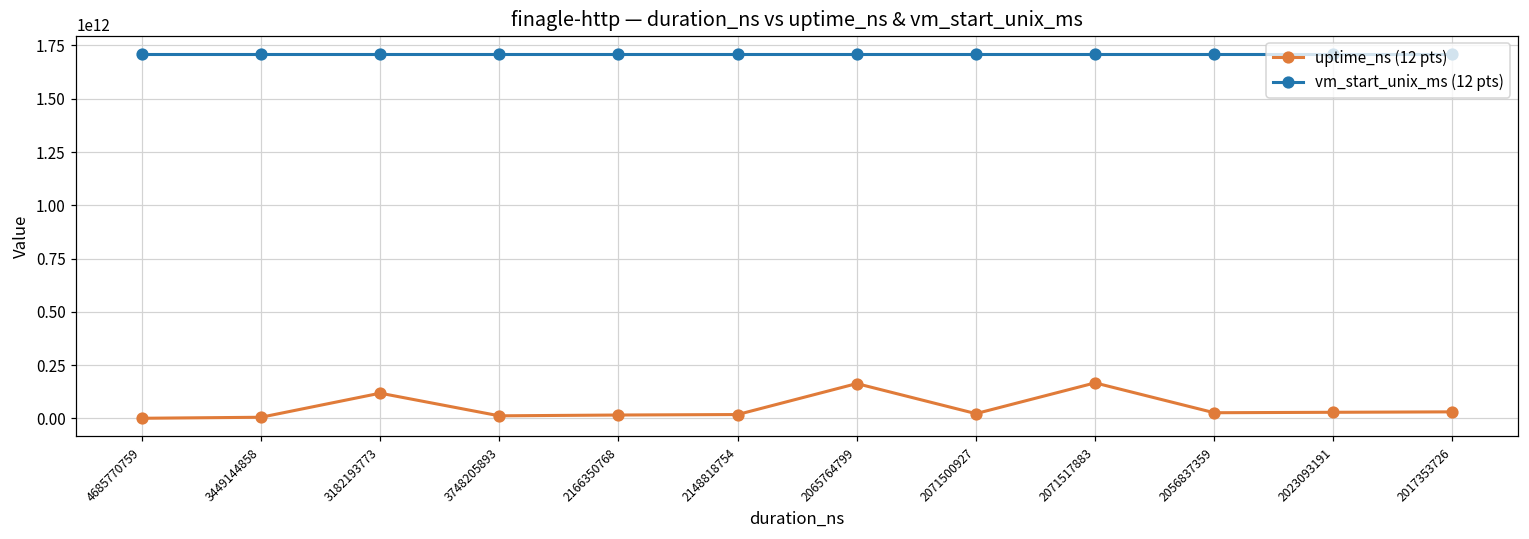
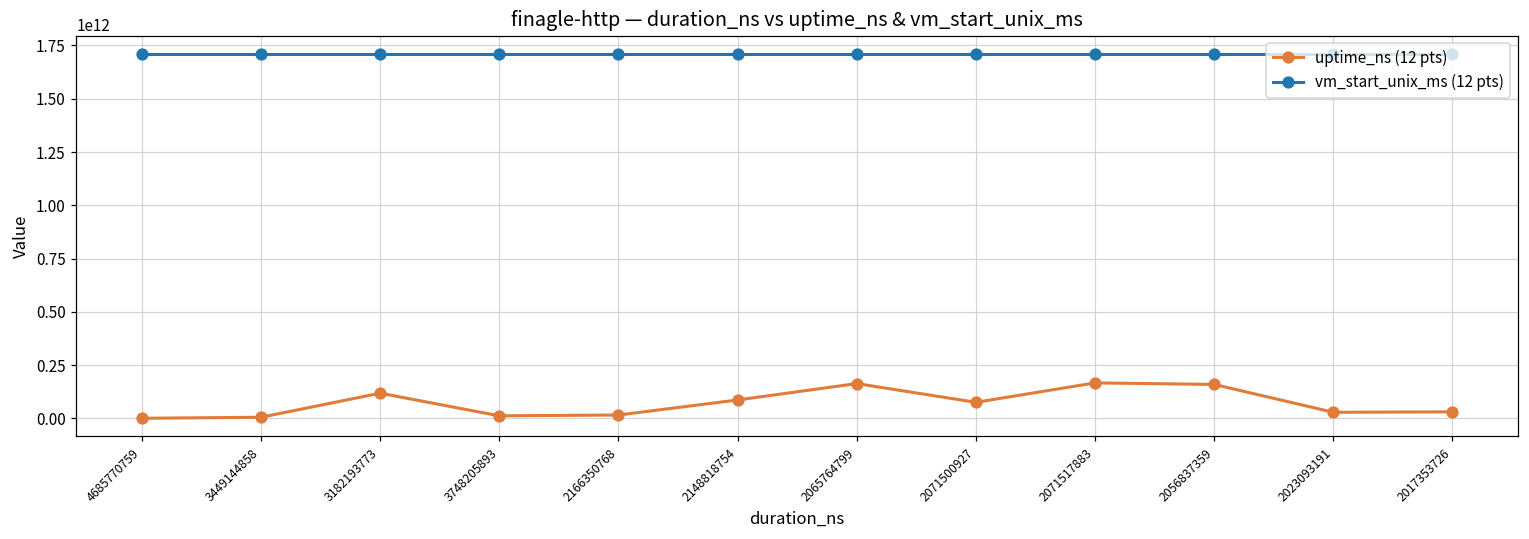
uptime_ns (12 pts), 2148818754: 20000000000 -> 90000000000
uptime_ns (12 pts), 2071500927: 20000000000 -> 80000000000
uptime_ns (12 pts), 2056837359: 30000000000 -> 160000000000
